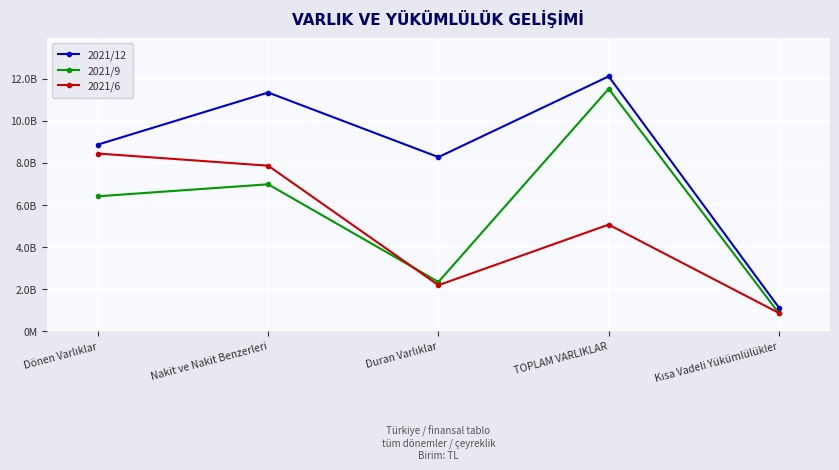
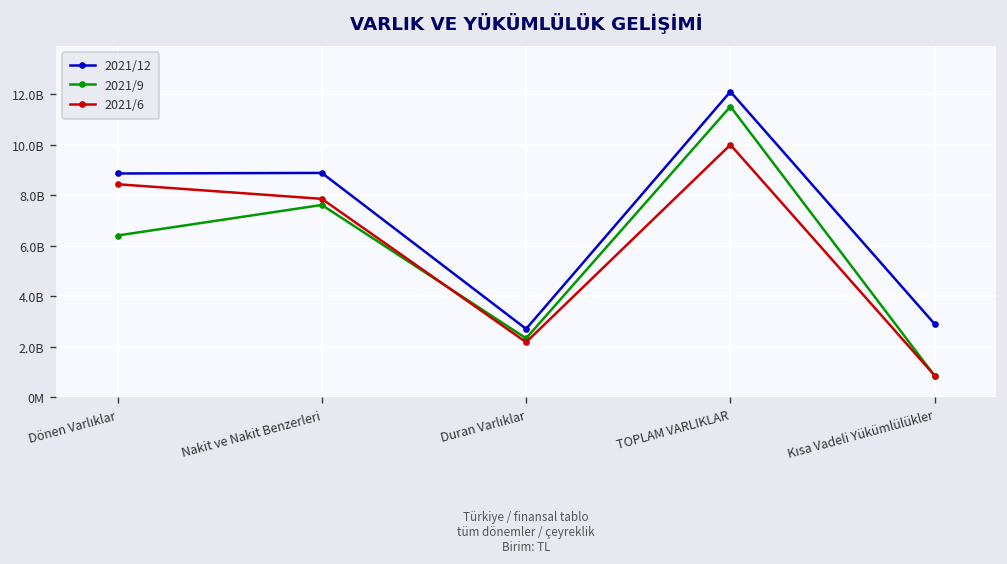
2021/12, Nakit ve Nakit Benzerleri: 11300000000 -> 8900000000
2021/9, Nakit ve Nakit Benzerleri: 7000000000 -> 7600000000
2021/12, Duran Varlıklar: 8300000000 -> 2700000000
2021/6, TOPLAM VARLIKLAR: 5100000000 -> 10000000000
2021/12, Kısa Vadeli Yükümlülükler: 1100000000 -> 2900000000
